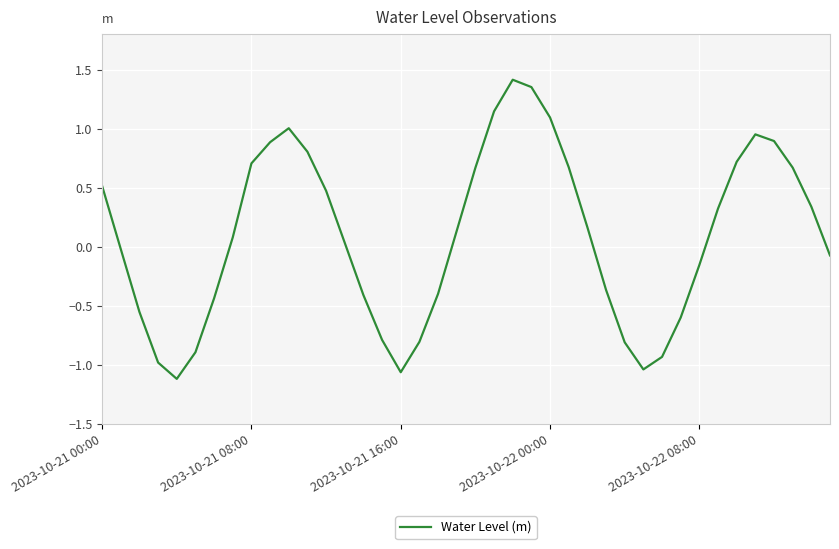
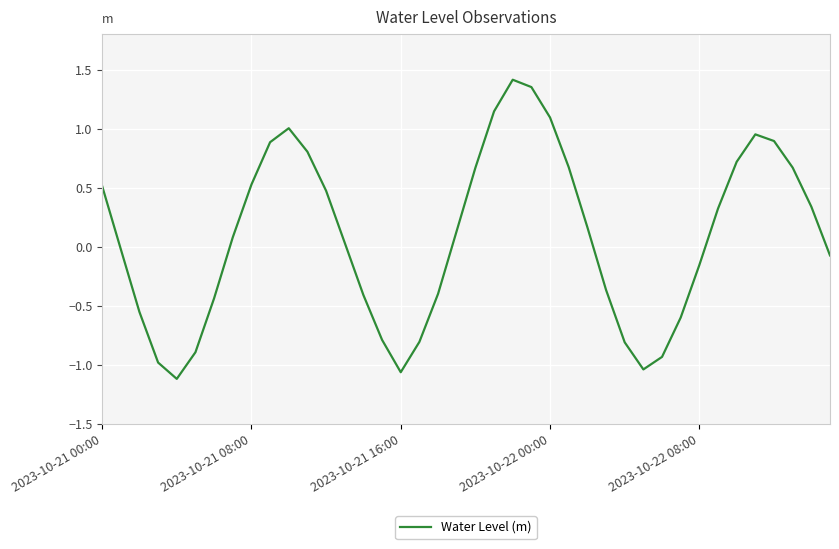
2023-10-21 08:00: 0.71 -> 0.53
